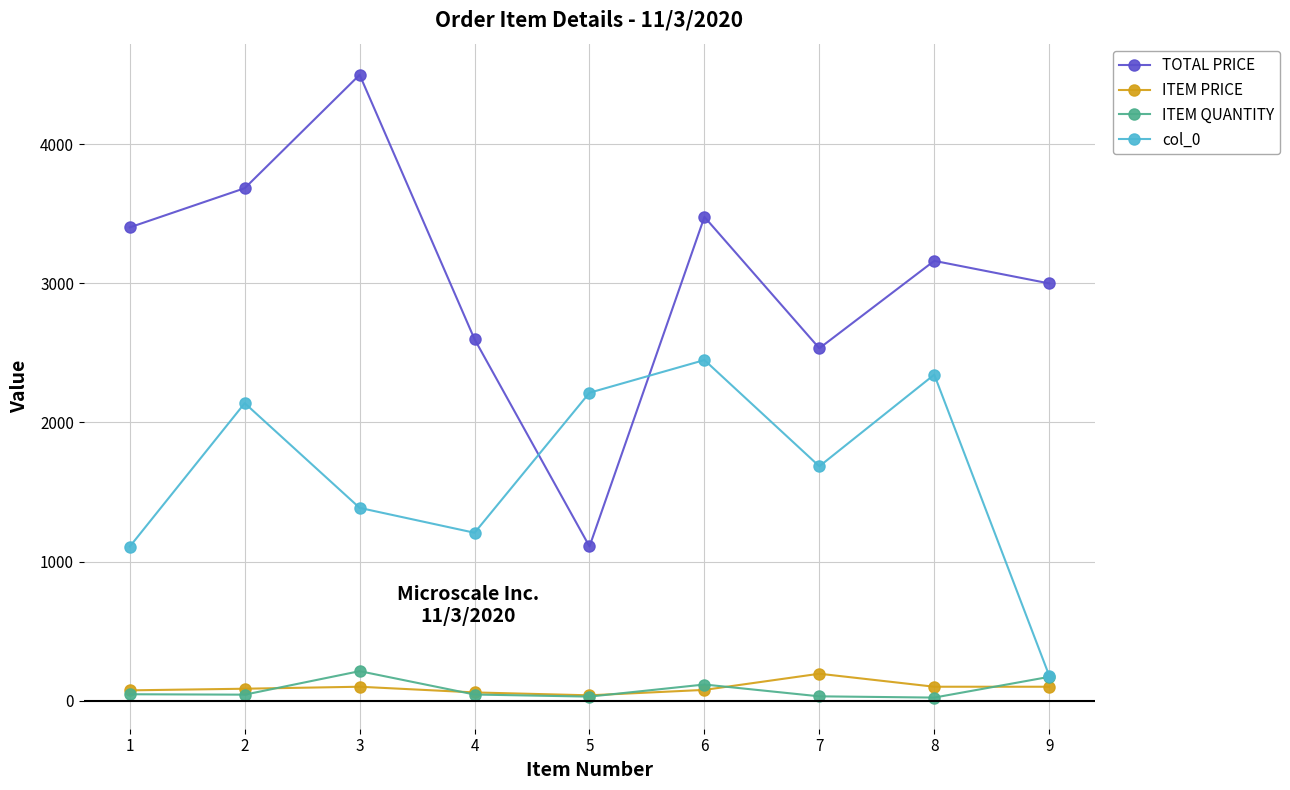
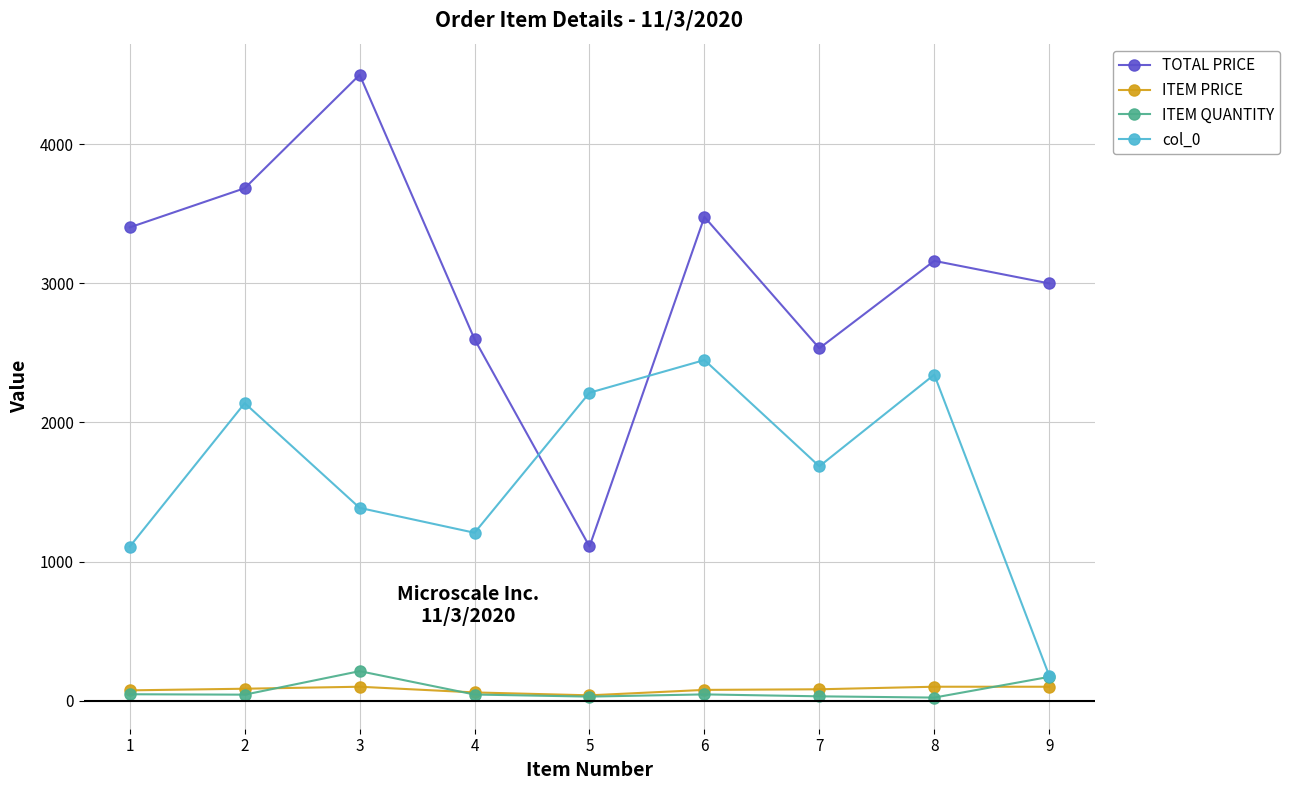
ITEM QUANTITY, 6: 120 -> 50
ITEM PRICE, 7: 190 -> 80
